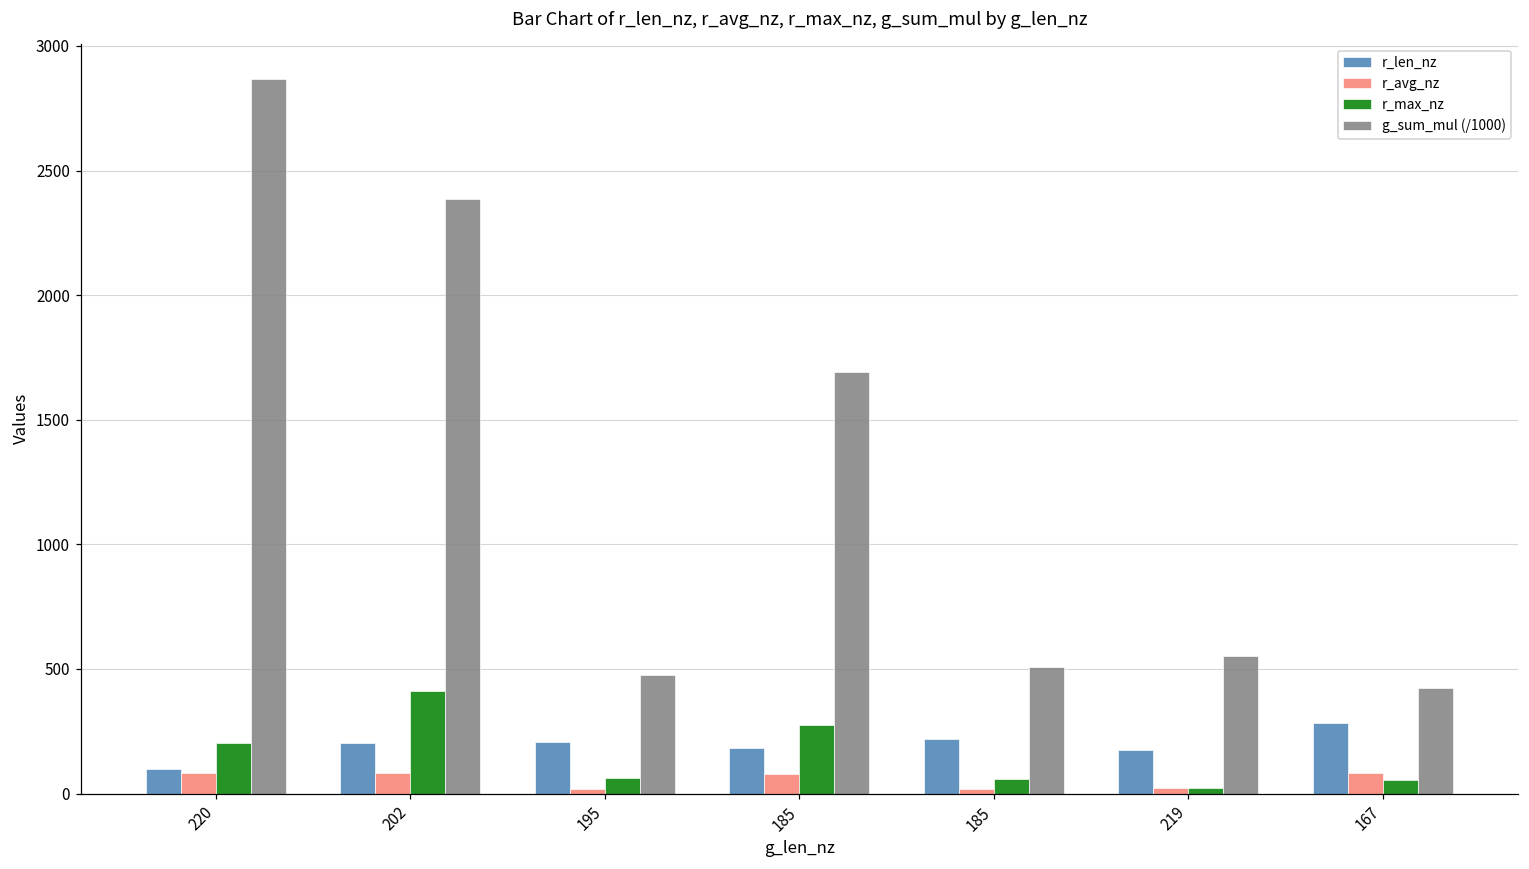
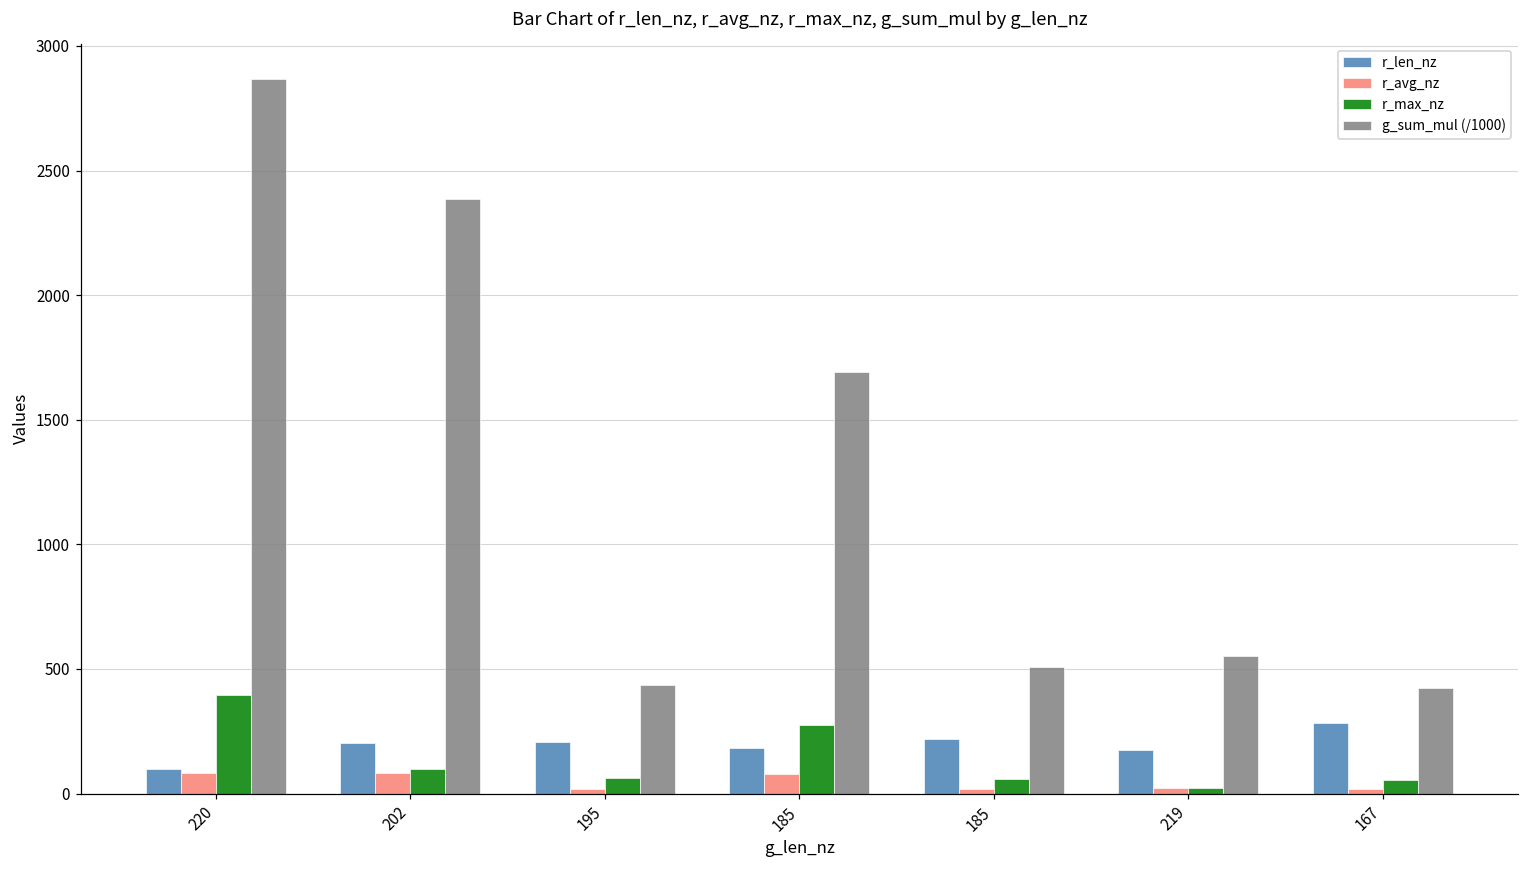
r_max_nz, 220: 200 -> 400
r_max_nz, 202: 410 -> 100
g_sum_mul (/1000), 195: 480 -> 440
r_avg_nz, 167: 80 -> 20
